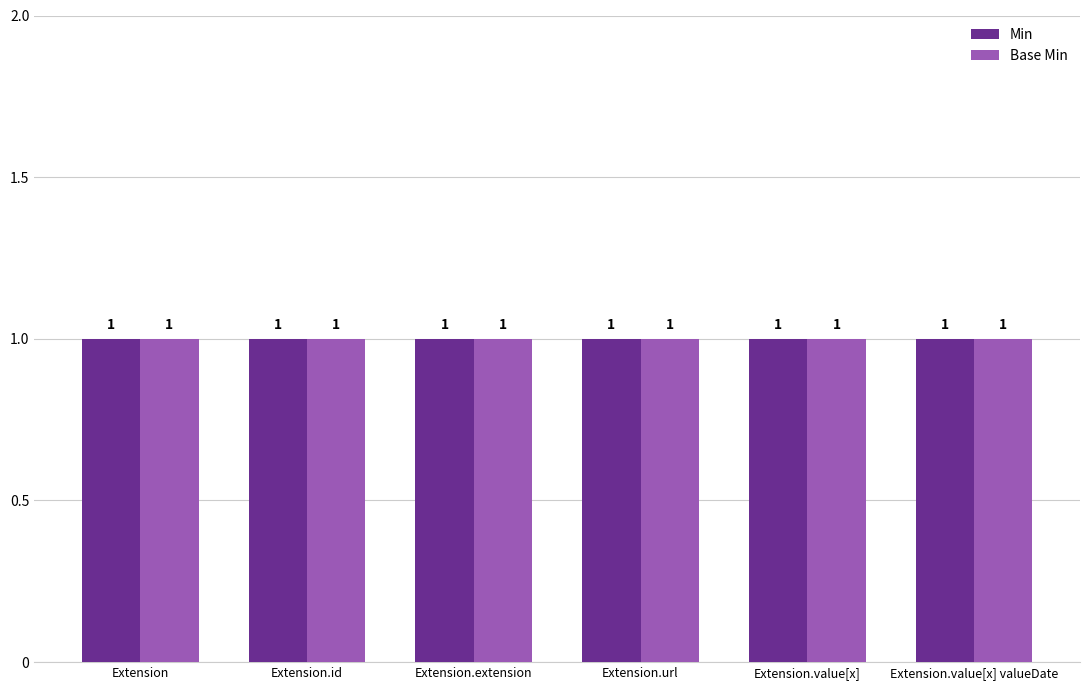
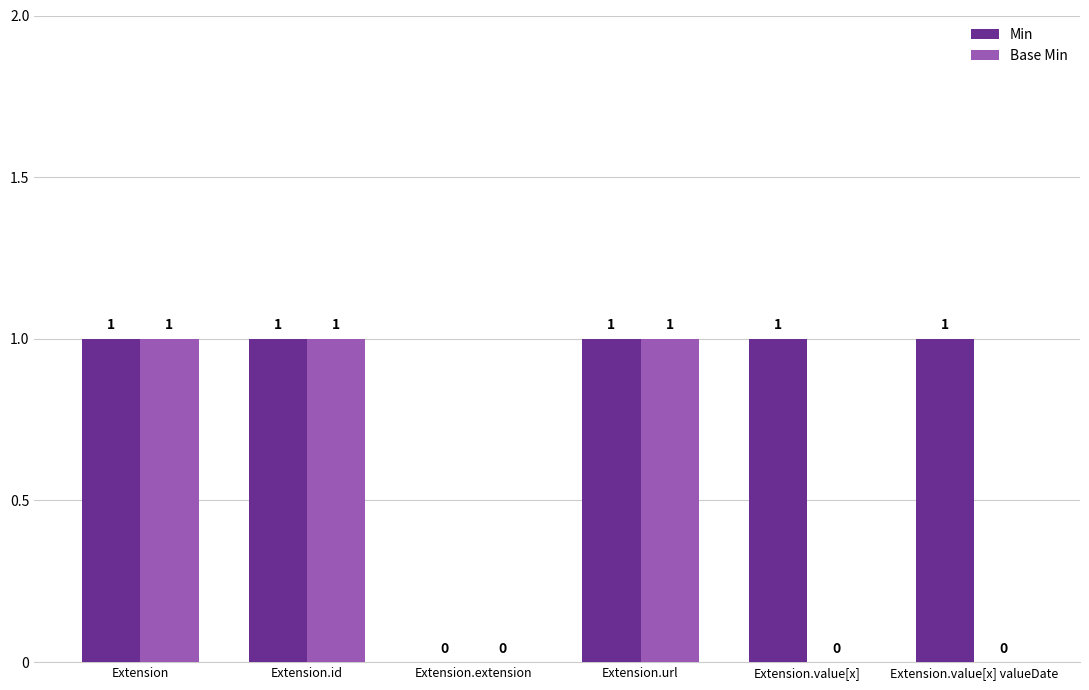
Min, Extension.extension: 1 -> 0
Base Min, Extension.extension: 1 -> 0
Base Min, Extension.value[x]: 1 -> 0
Base Min, Extension.value[x] valueDate: 1 -> 0
